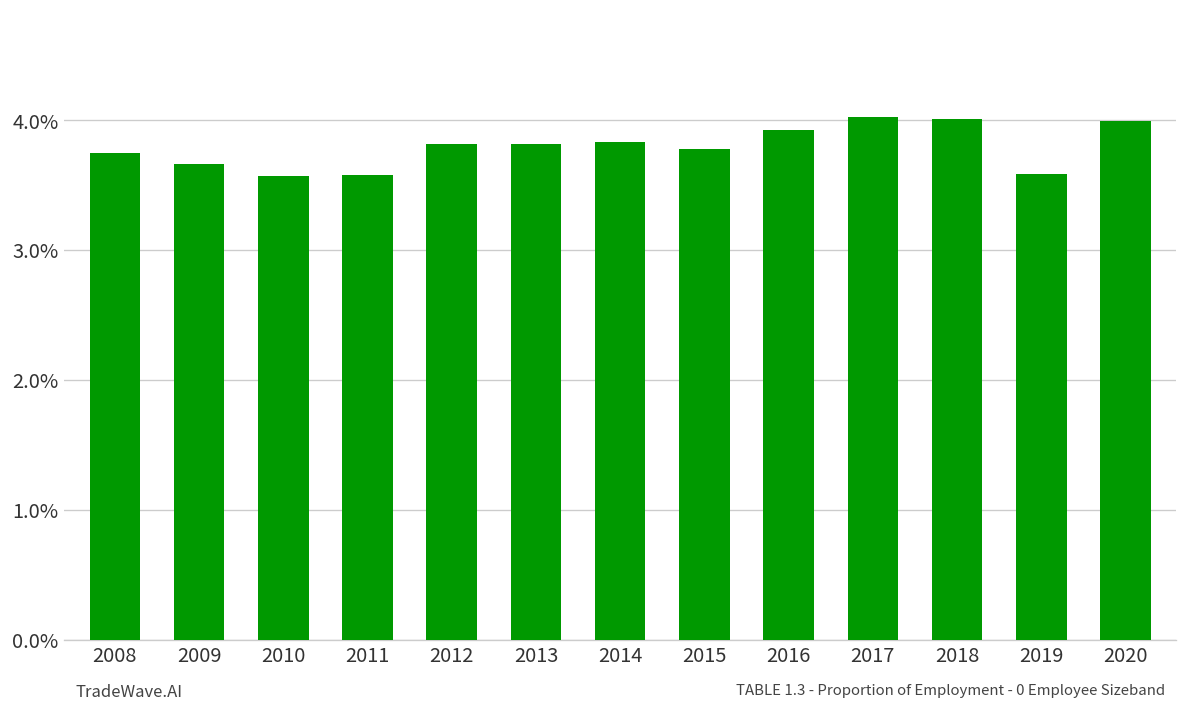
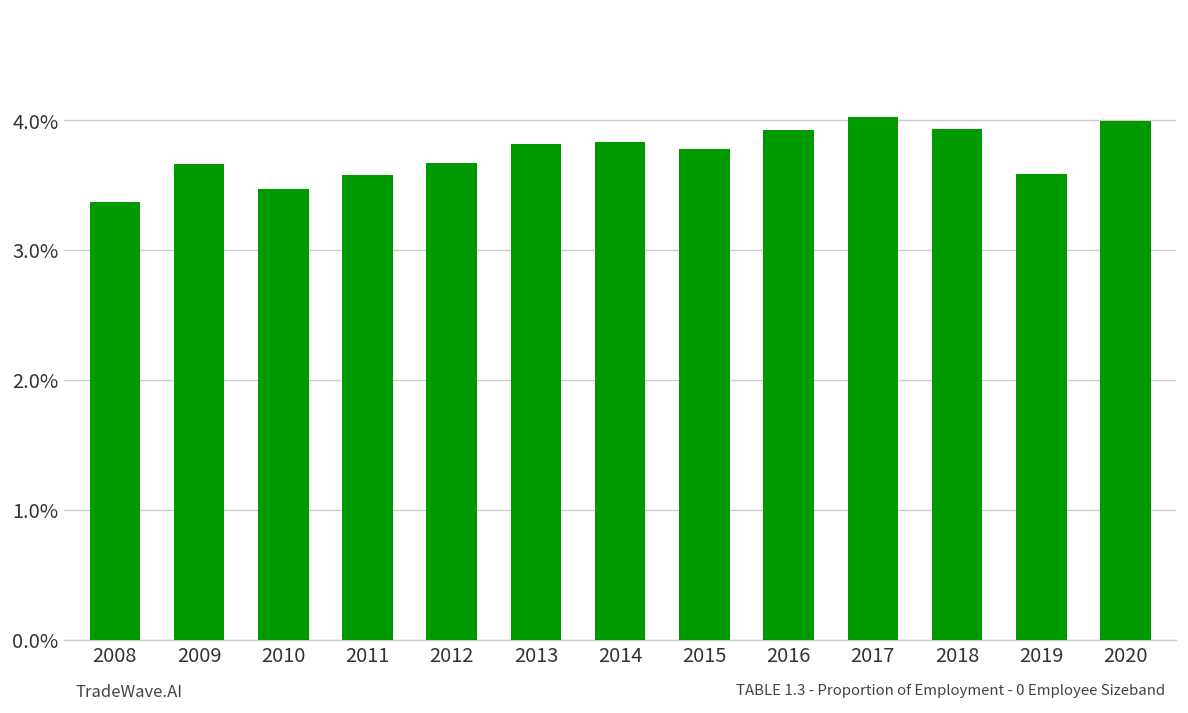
2008: 3.75% -> 3.37%
2010: 3.57% -> 3.47%
2012: 3.82% -> 3.67%
2018: 4.01% -> 3.93%
